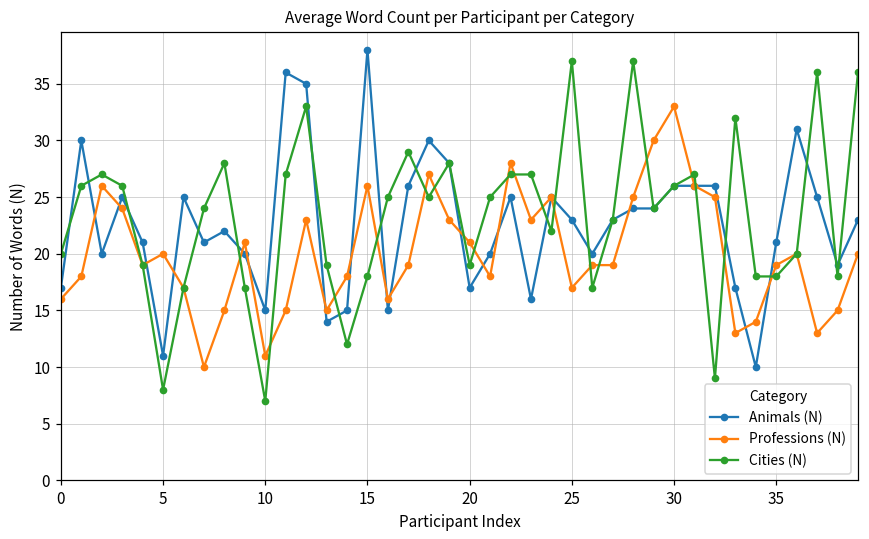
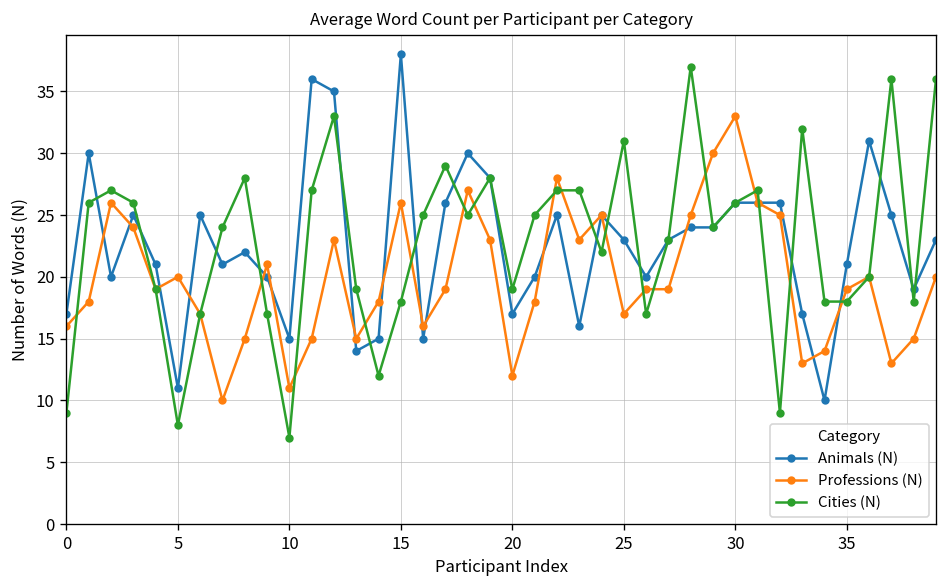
Cities (N), 0: 20 -> 9
Professions (N), 20: 21 -> 12
Cities (N), 25: 37 -> 31
